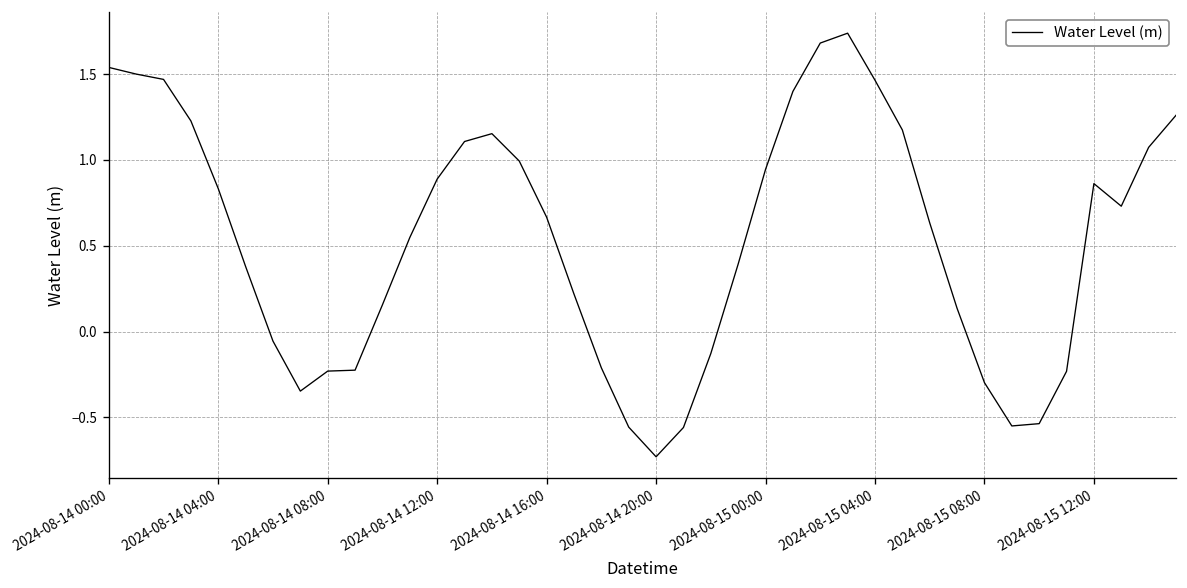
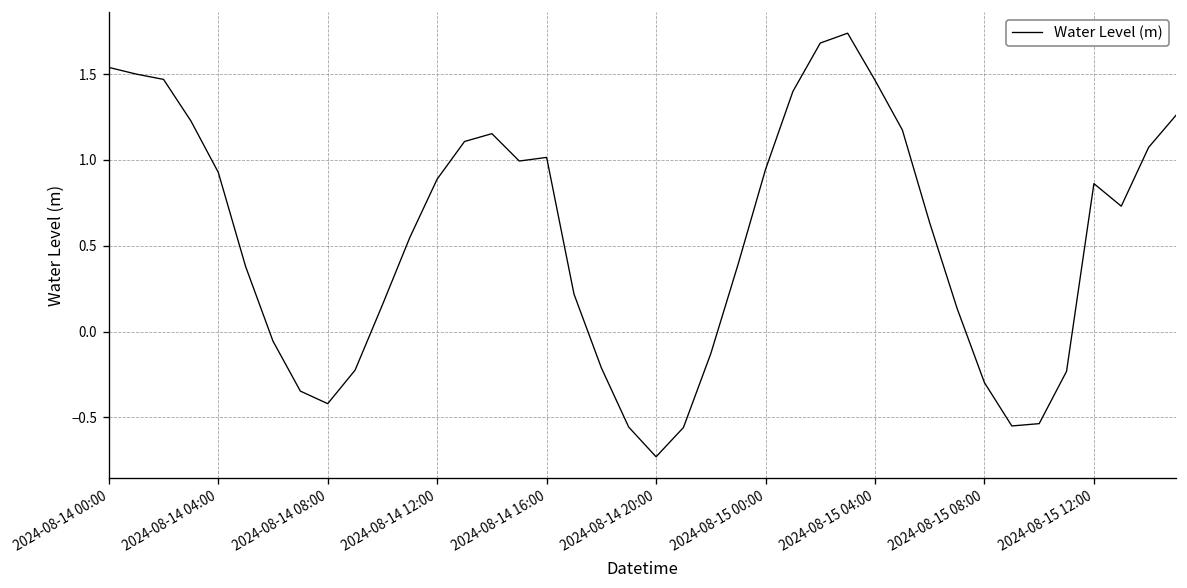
2024-08-14 04:00: 0.83 -> 0.93
2024-08-14 08:00: -0.23 -> -0.42
2024-08-14 16:00: 0.67 -> 1.01
